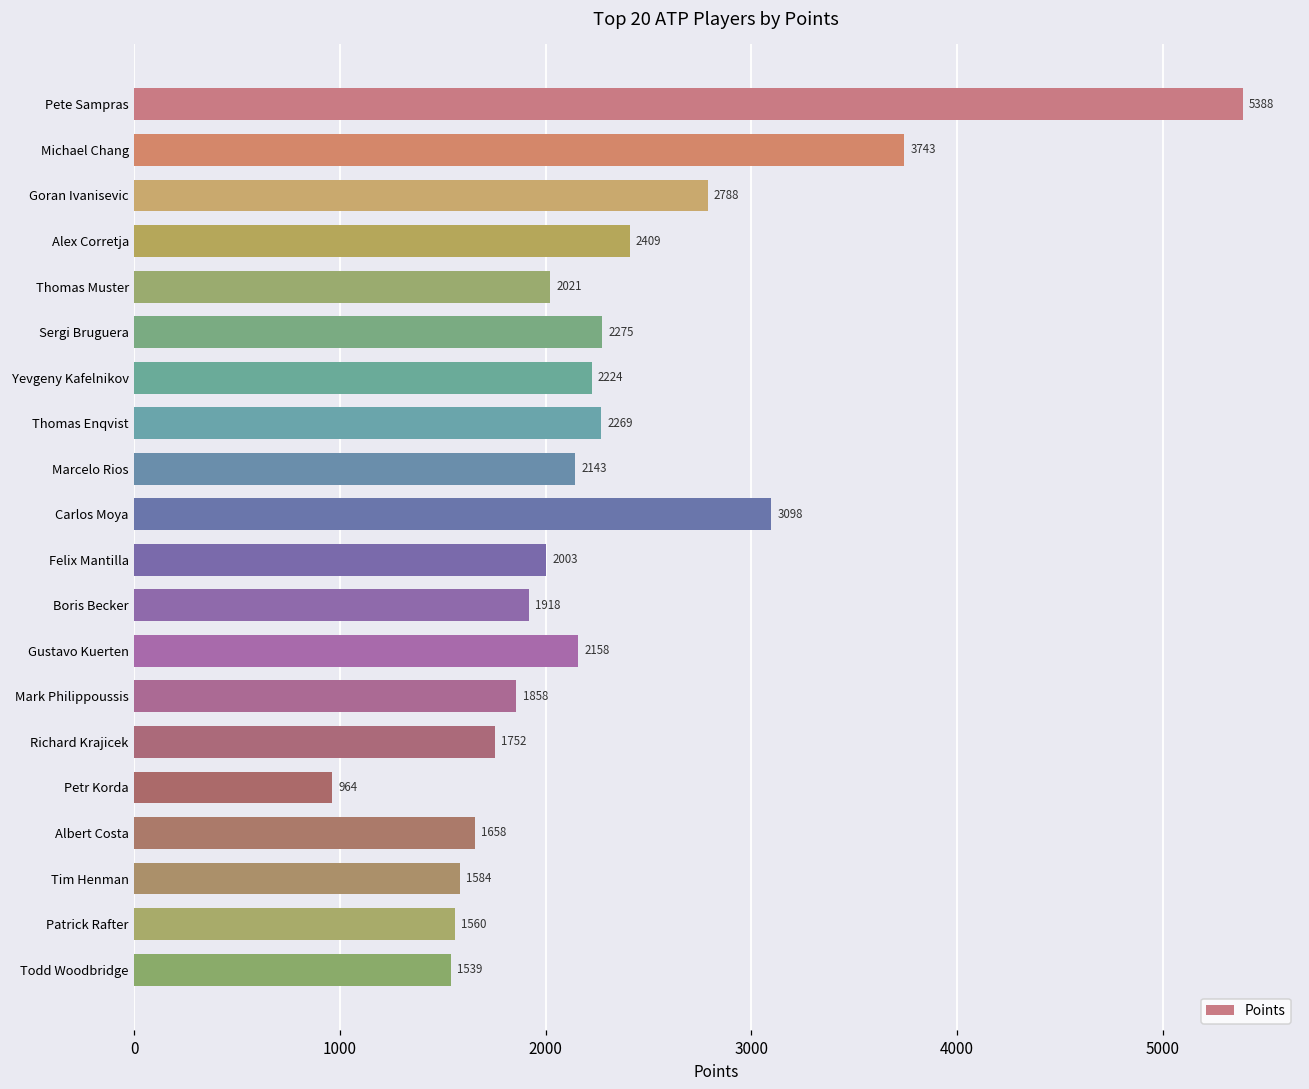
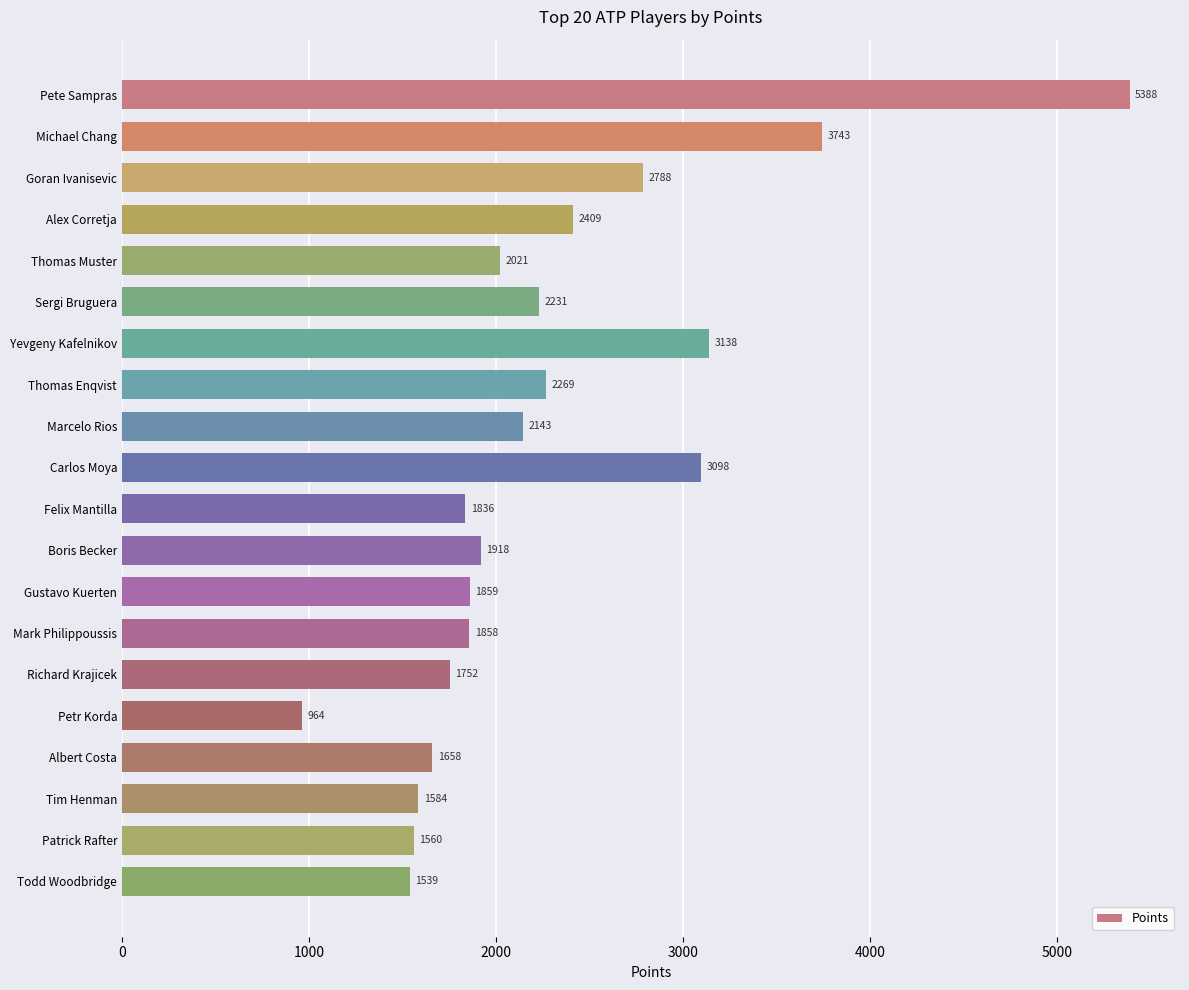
Sergi Bruguera: 2275 -> 2231
Yevgeny Kafelnikov: 2224 -> 3138
Felix Mantilla: 2003 -> 1836
Gustavo Kuerten: 2158 -> 1859
